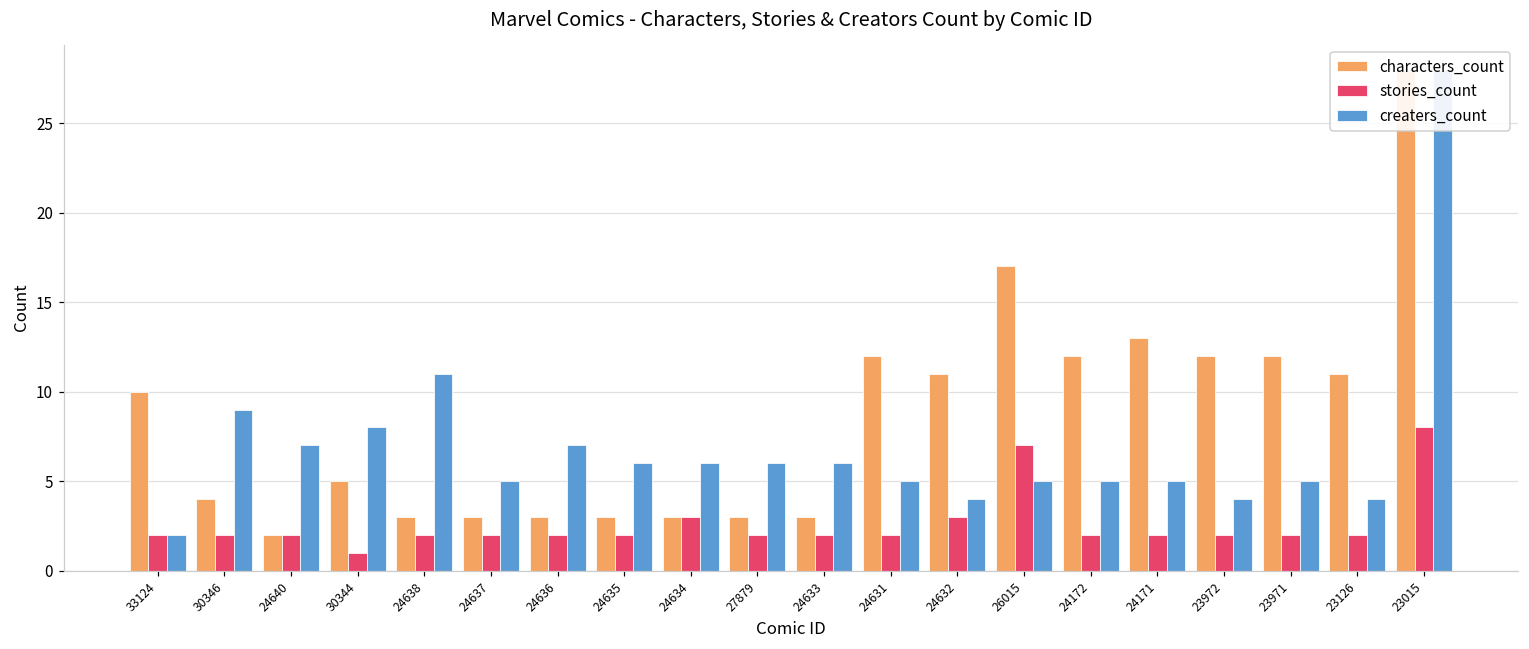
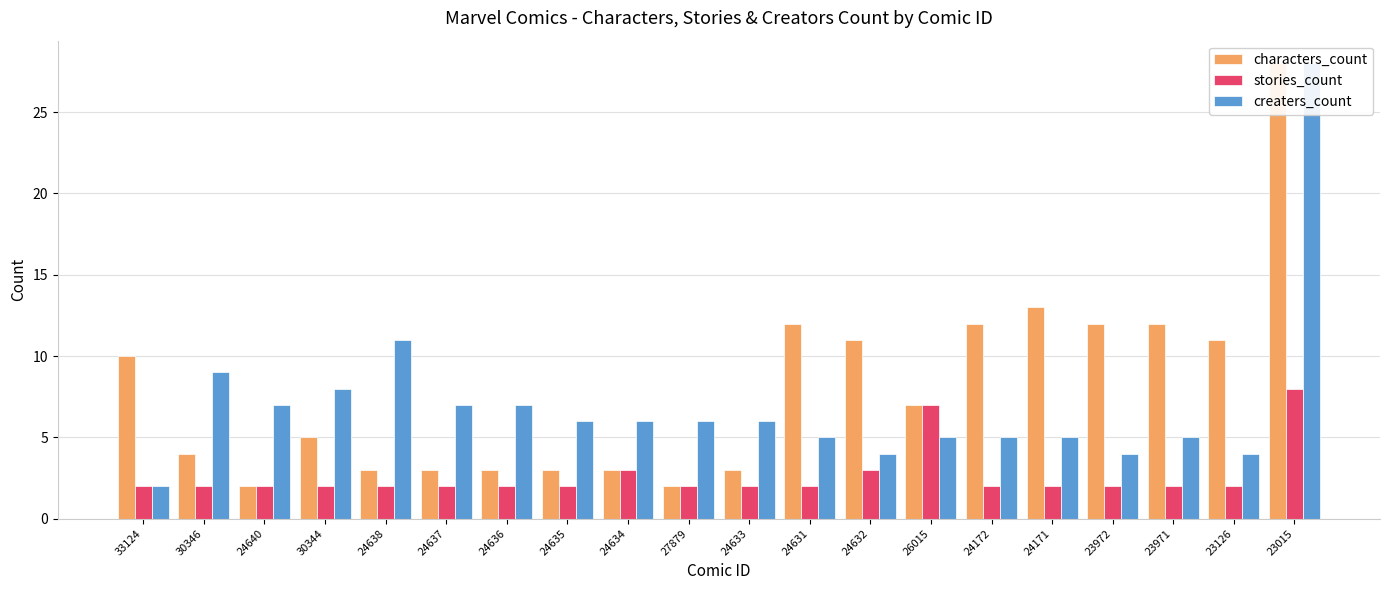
stories_count, 30344: 1 -> 2
creaters_count, 24637: 5 -> 7
characters_count, 27879: 3 -> 2
characters_count, 26015: 17 -> 7
